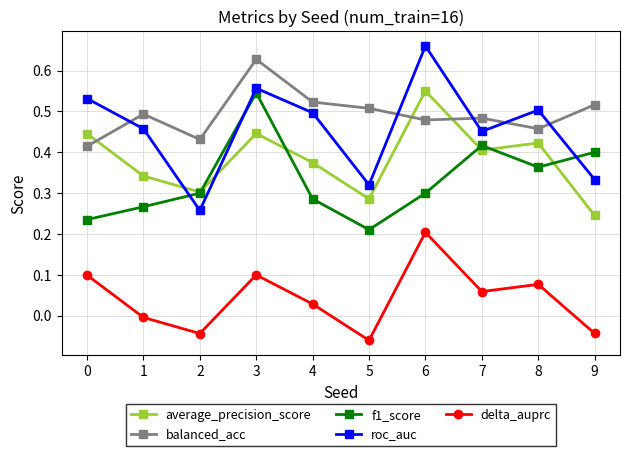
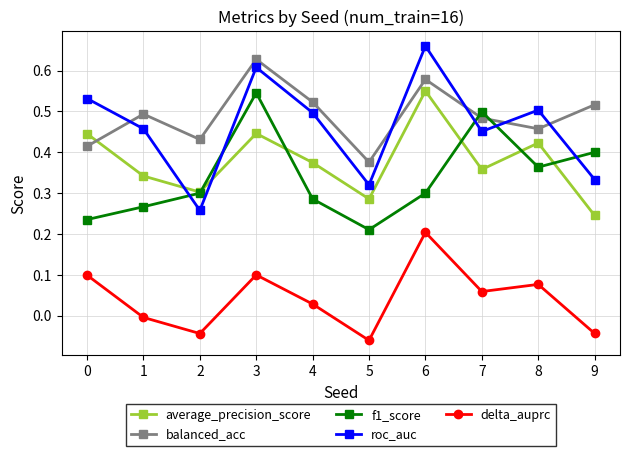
roc_auc, 3: 0.56 -> 0.61
balanced_acc, 5: 0.51 -> 0.38
balanced_acc, 6: 0.48 -> 0.58
average_precision_score, 7: 0.41 -> 0.36
f1_score, 7: 0.42 -> 0.50
